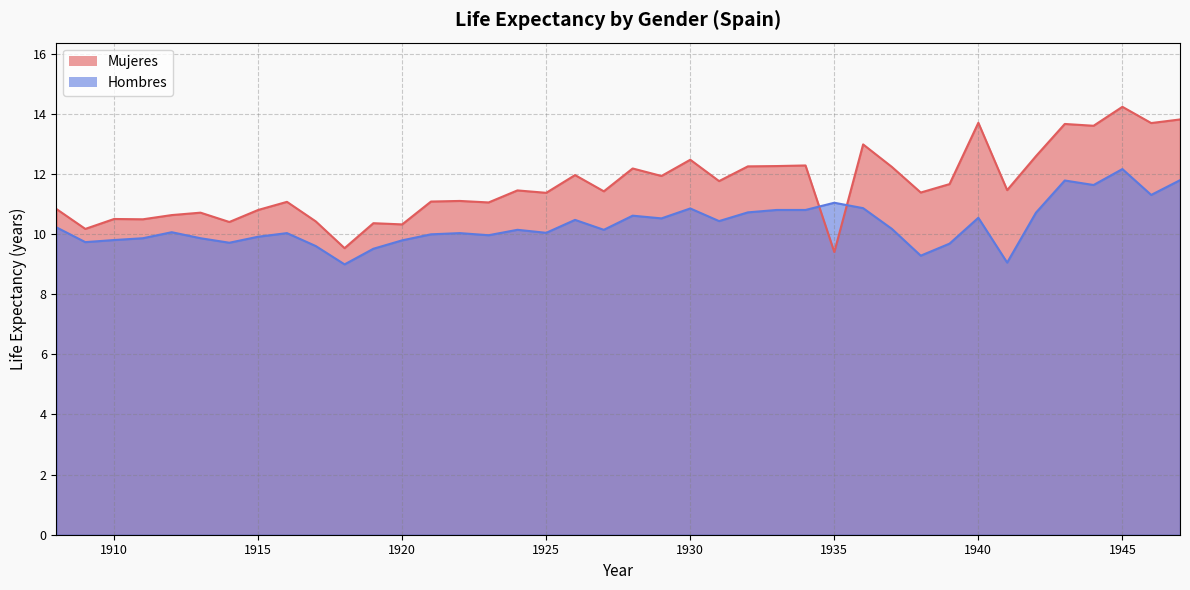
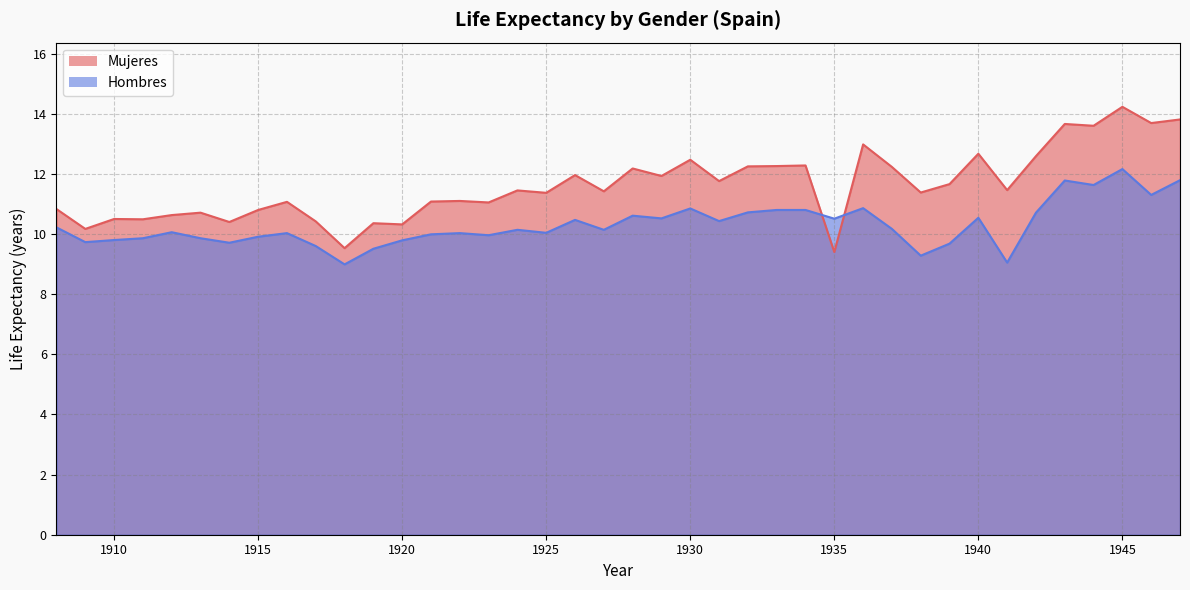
Hombres, 1935: 11.0 -> 10.5
Mujeres, 1940: 13.7 -> 12.7
